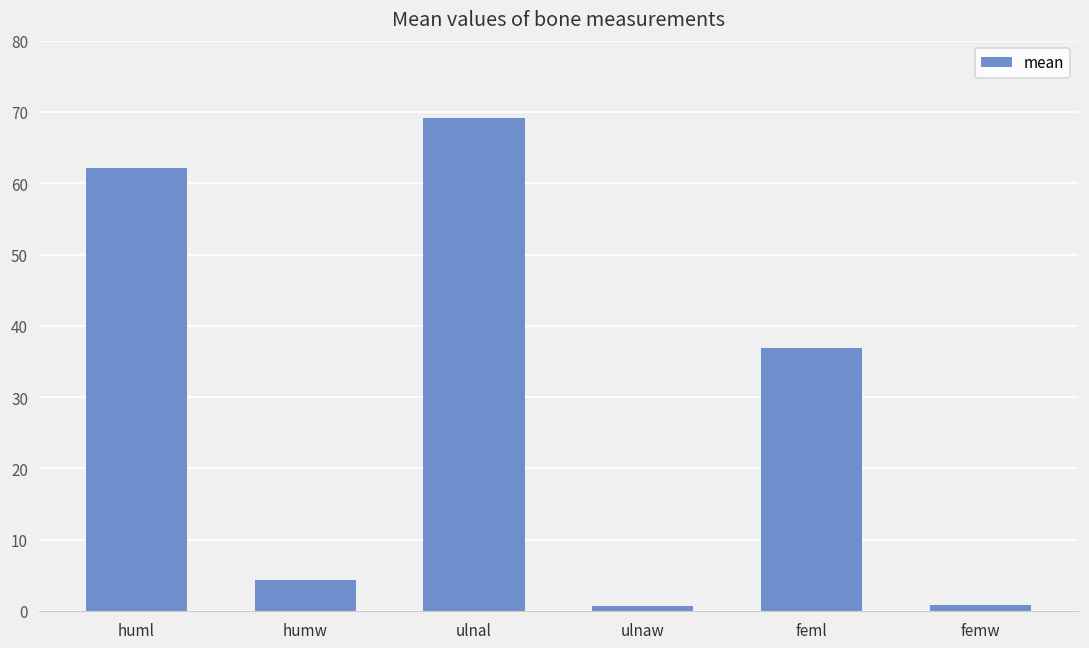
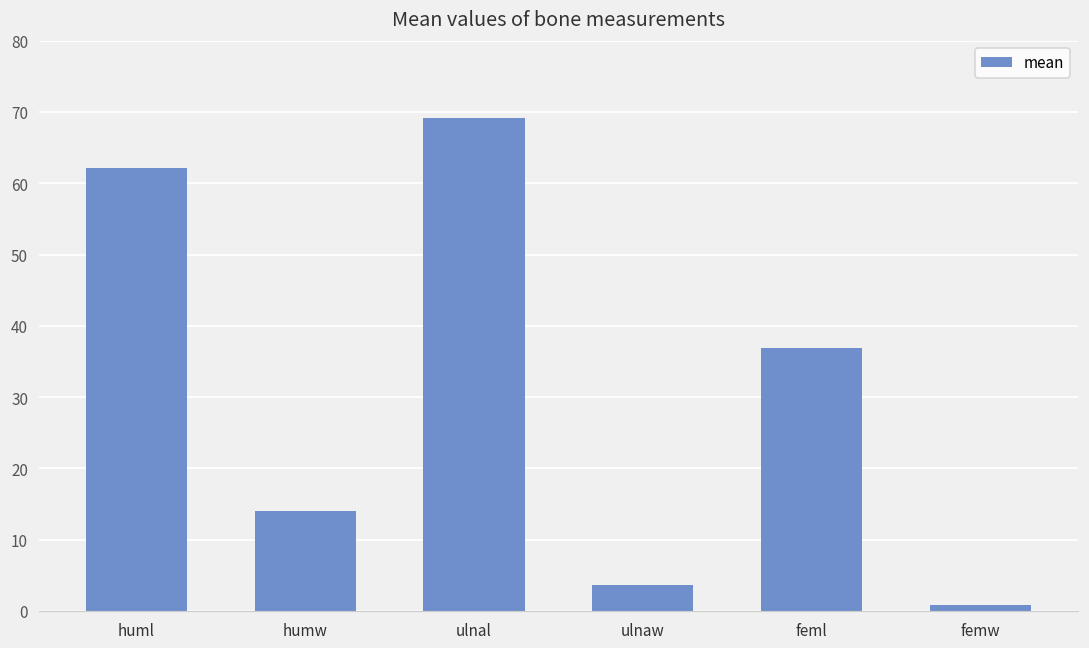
humw: 4 -> 14
ulnaw: 1 -> 4
